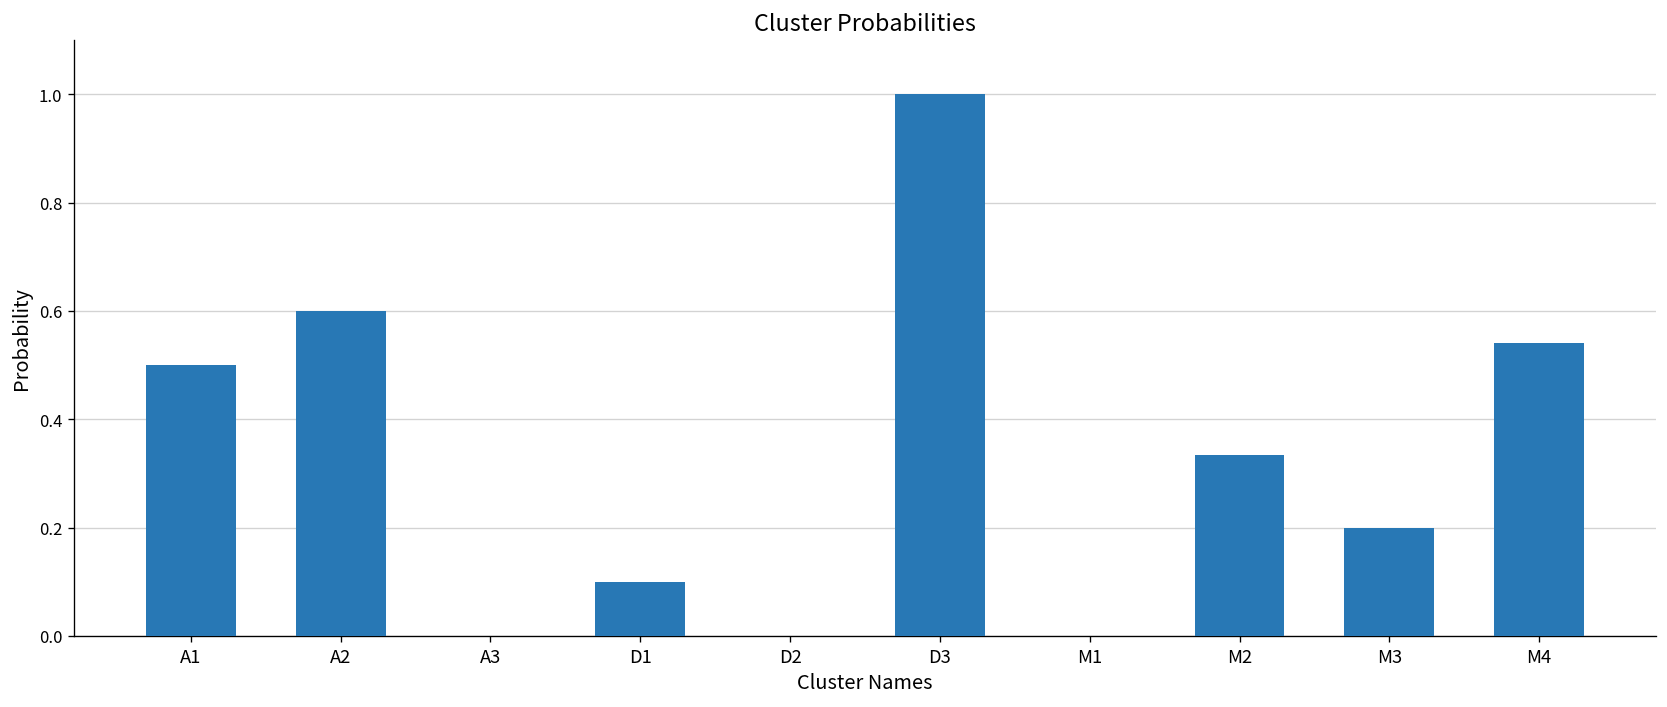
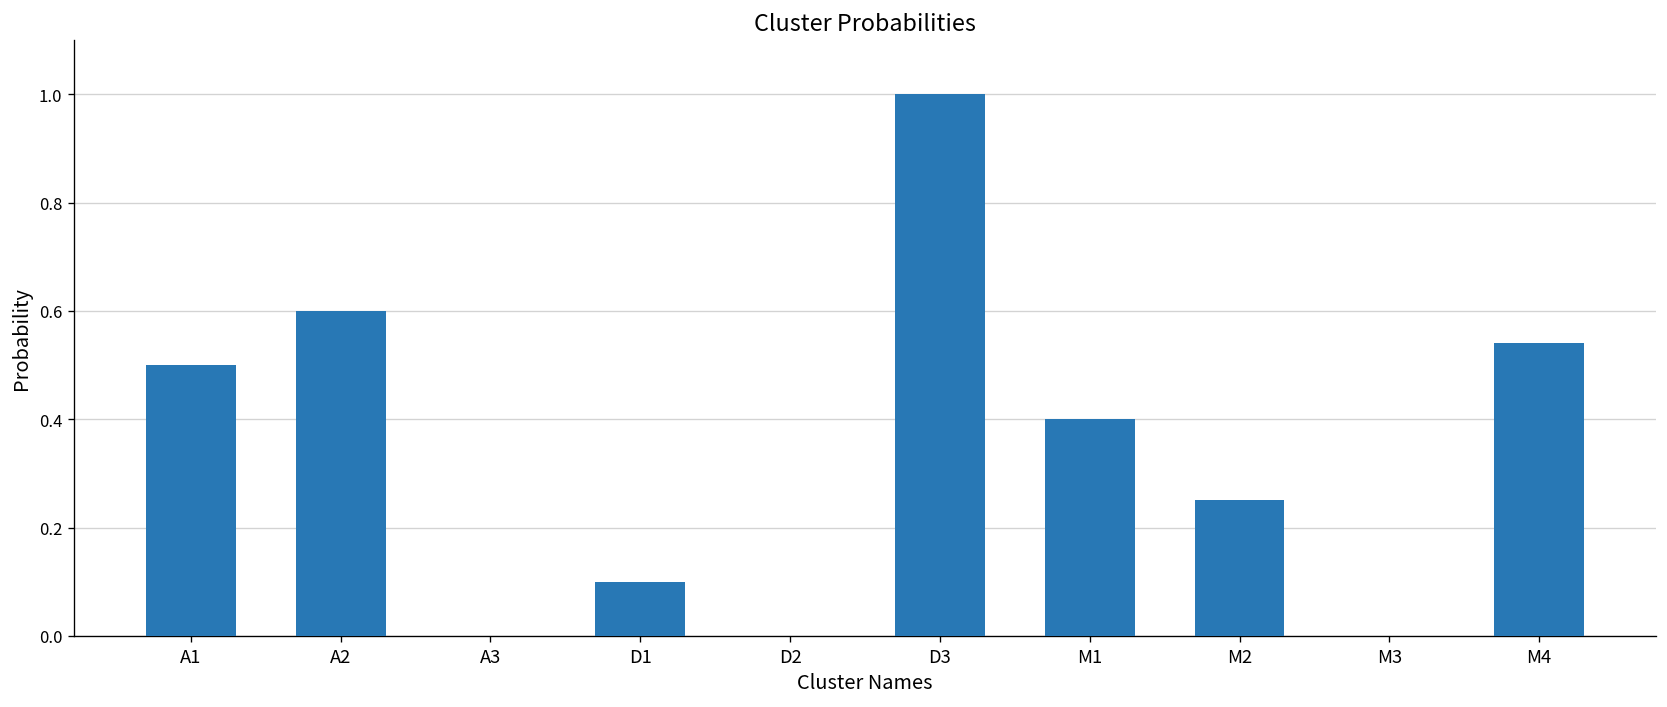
M1: 0.0 -> 0.4
M2: 0.33 -> 0.25
M3: 0.2 -> 0.0
